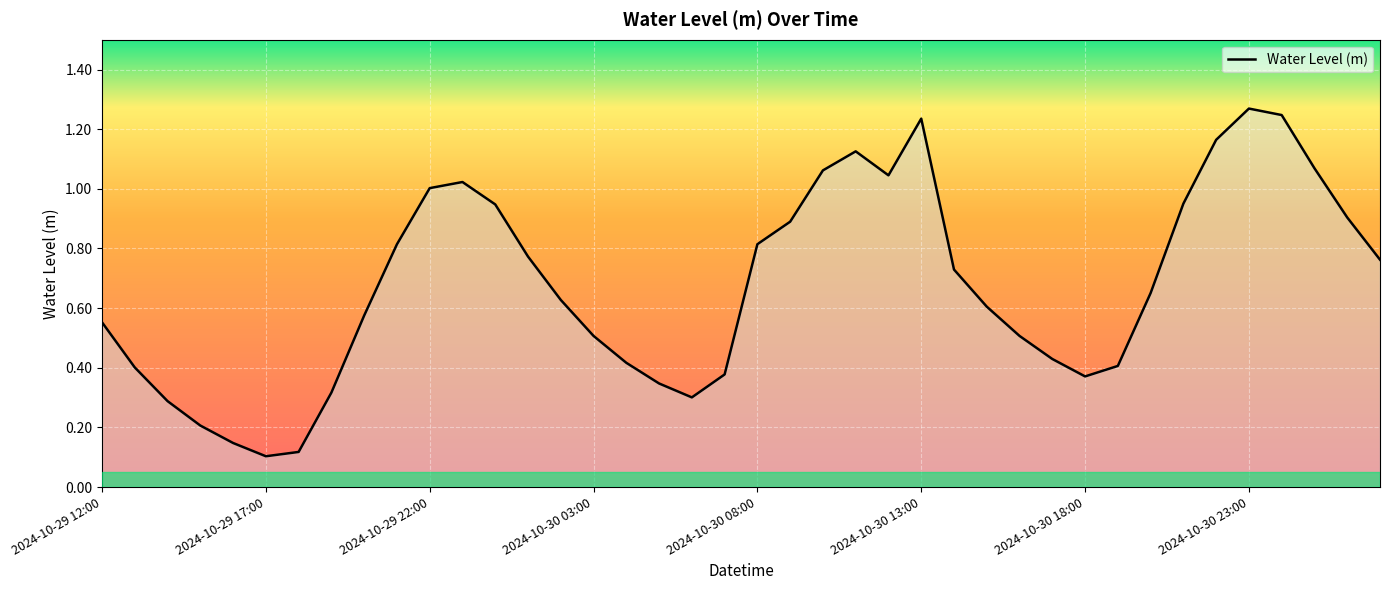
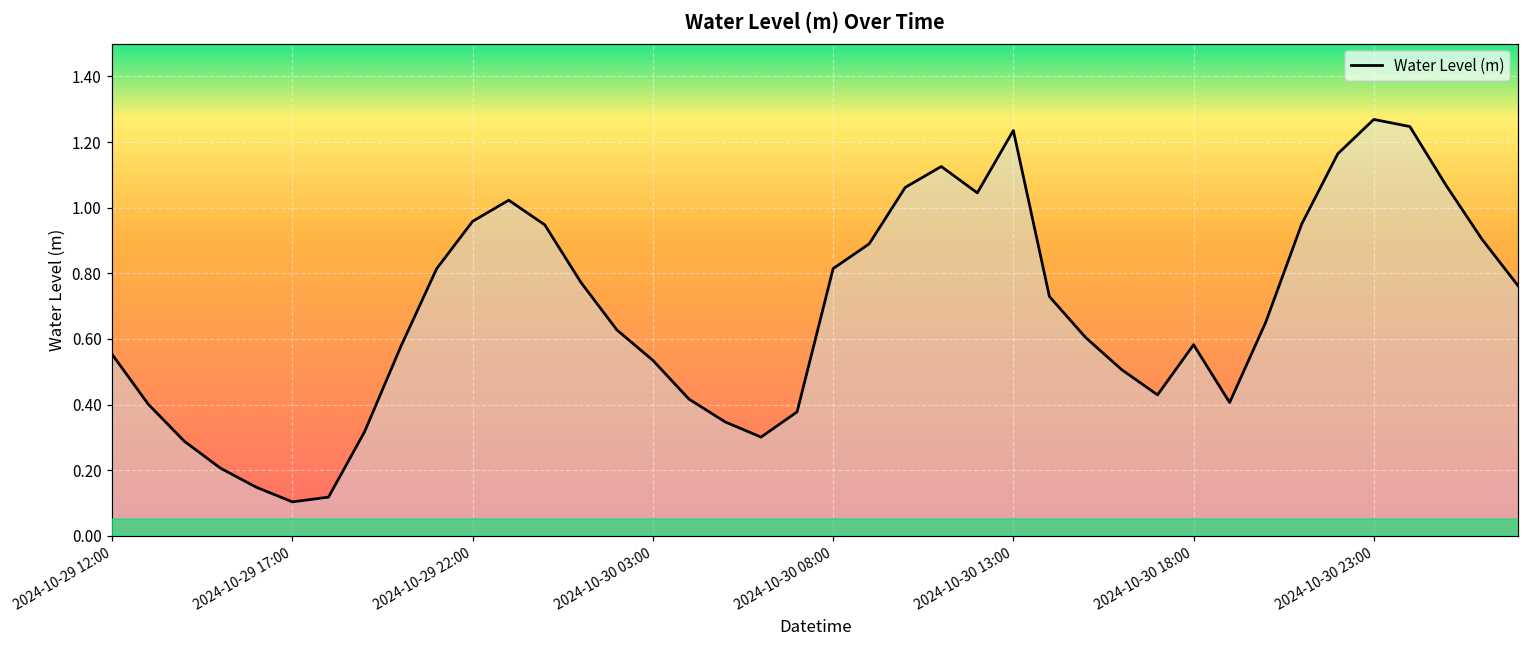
2024-10-29 22:00: 1.00 -> 0.96
2024-10-30 03:00: 0.51 -> 0.53
2024-10-30 18:00: 0.37 -> 0.58
